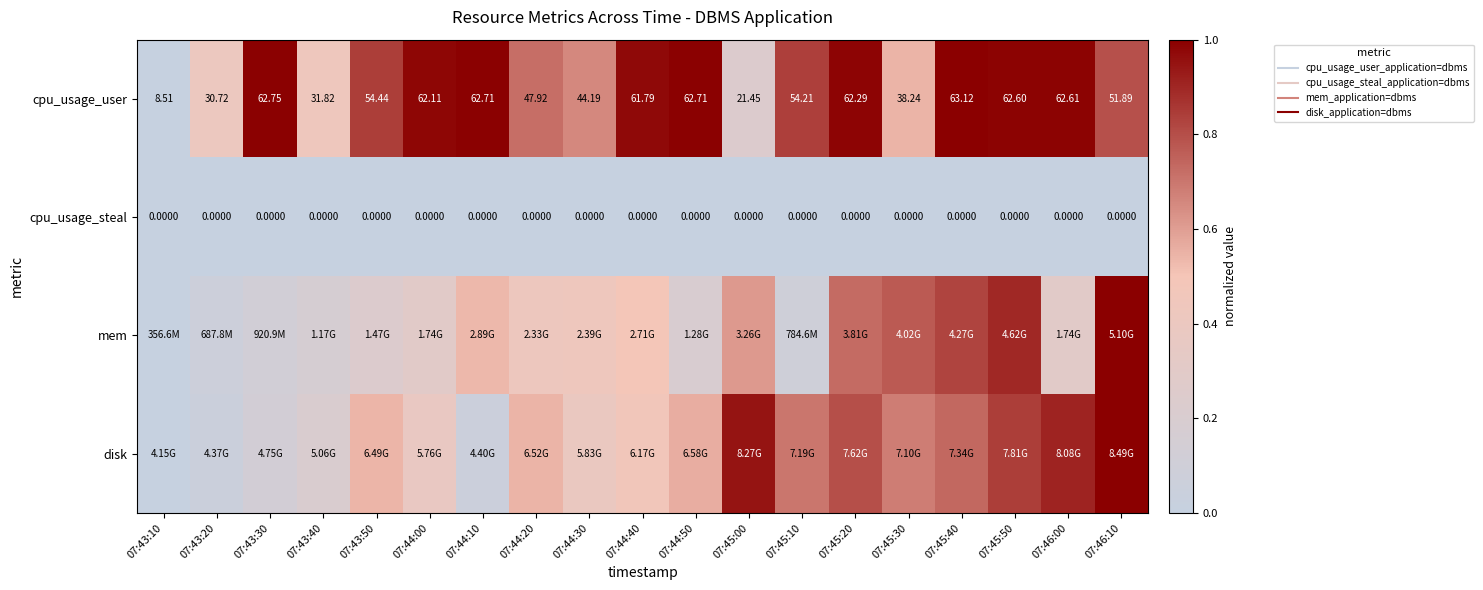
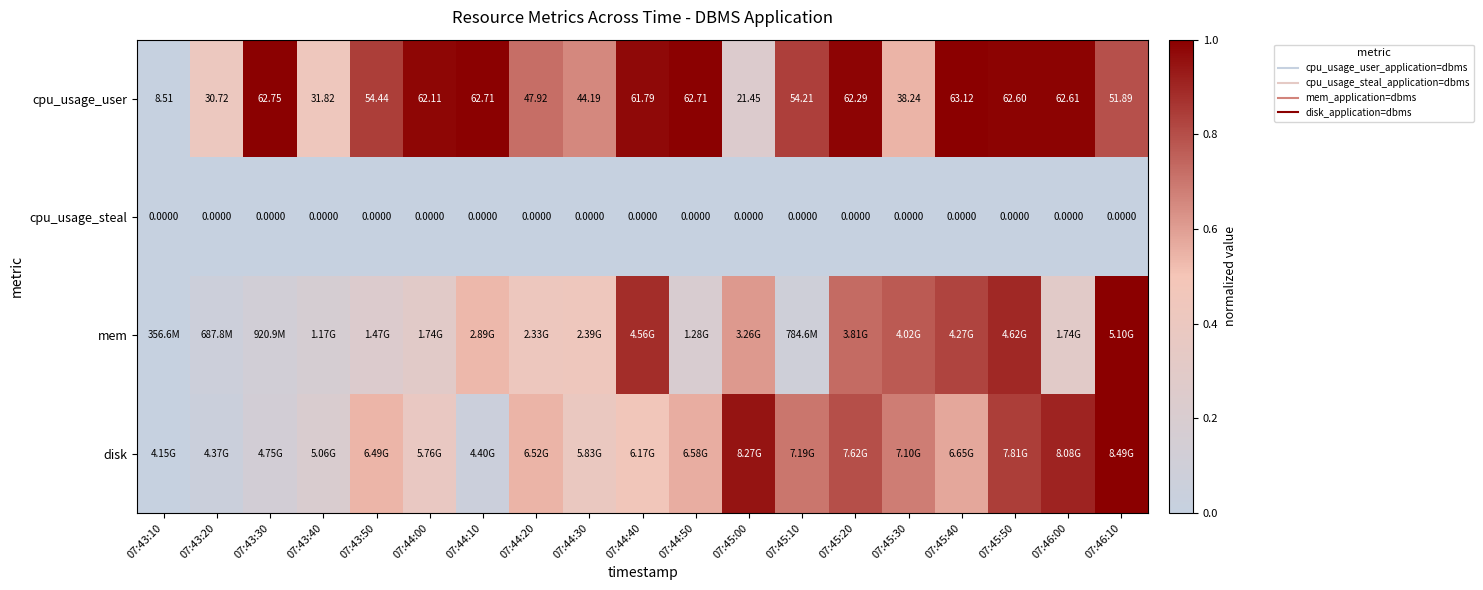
mem, 07:44:40: 2.71G -> 4.56G
disk, 07:45:40: 7.34G -> 6.65G
